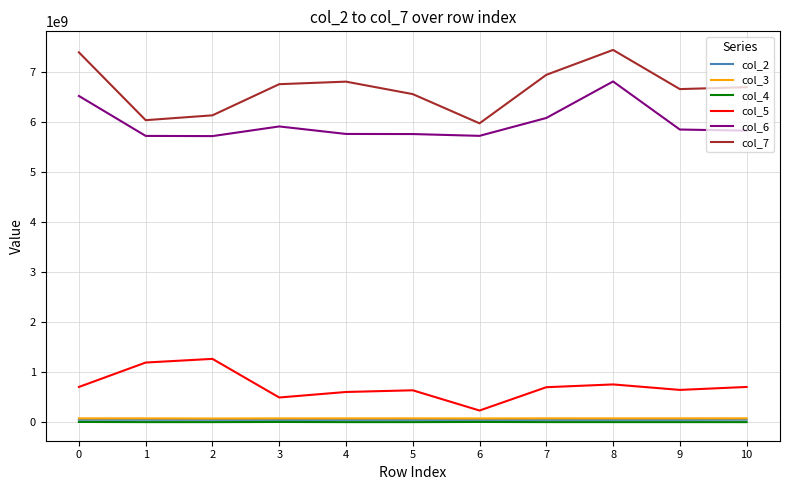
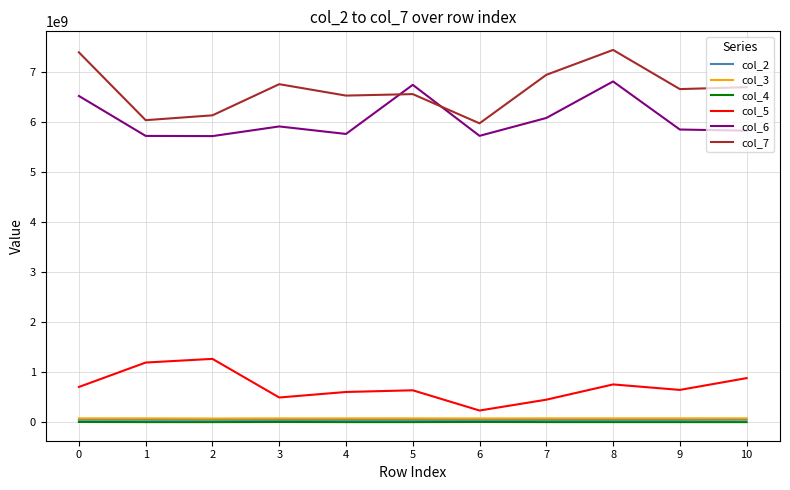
col_7, 4: 6800000000 -> 6500000000
col_6, 5: 5800000000 -> 6800000000
col_5, 7: 700000000 -> 400000000
col_5, 10: 700000000 -> 900000000
